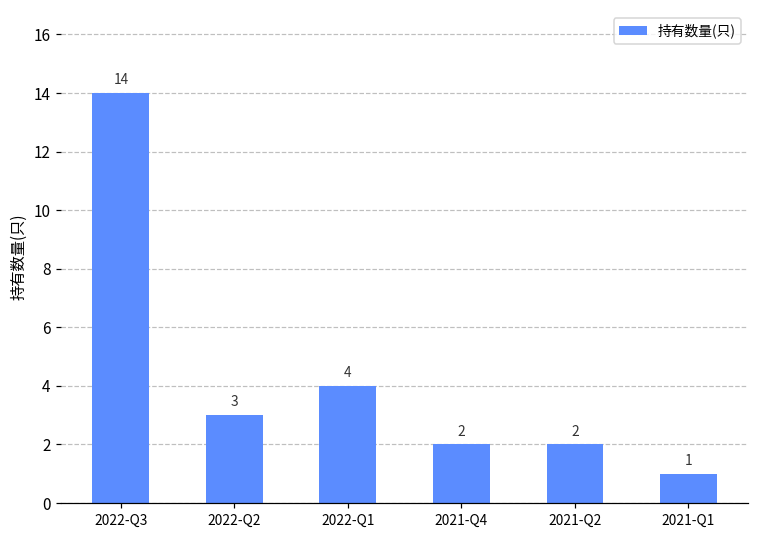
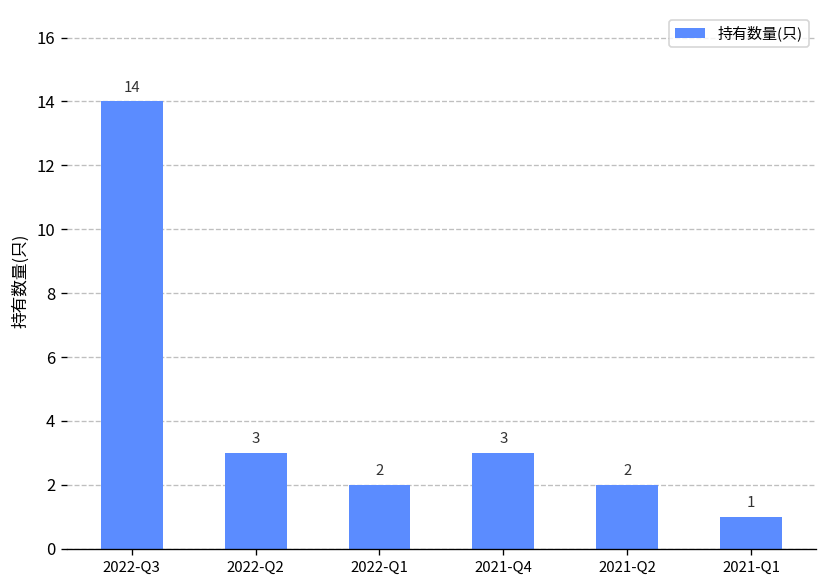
2022-Q1: 4 -> 2
2021-Q4: 2 -> 3
